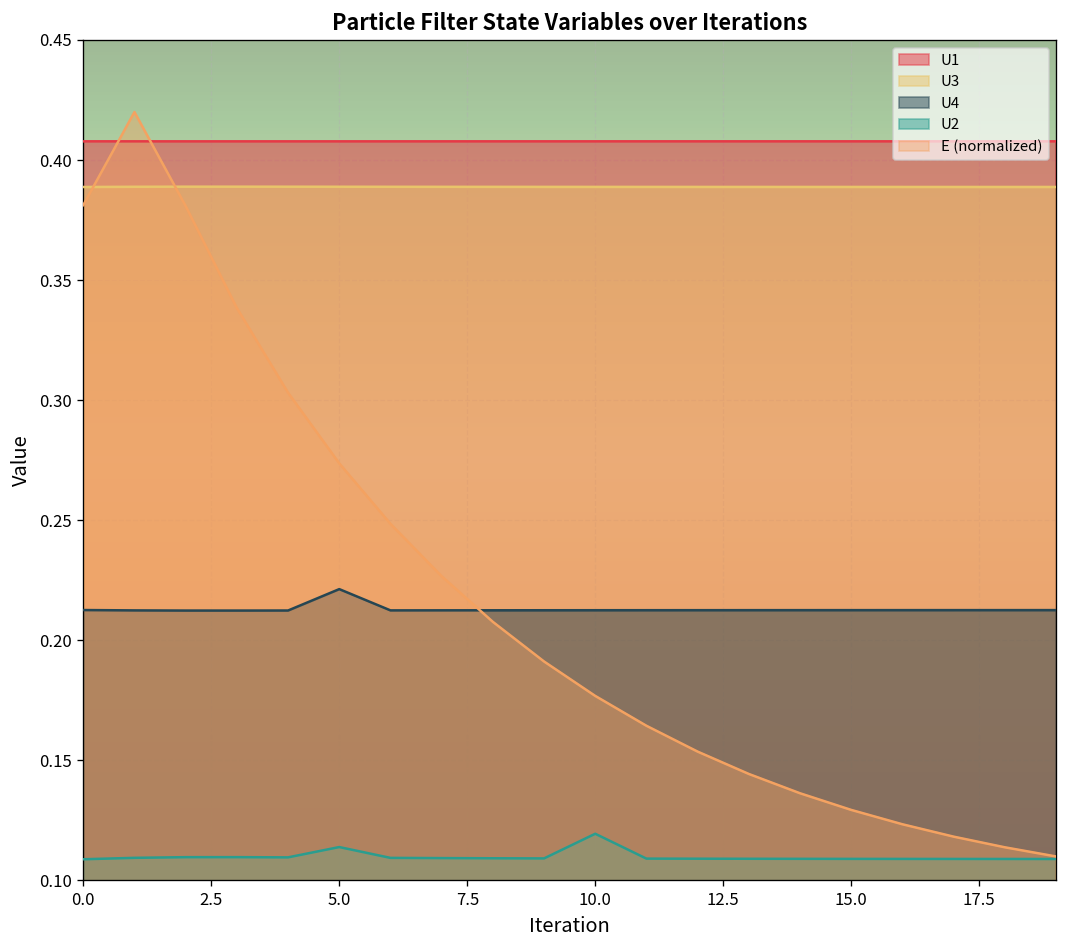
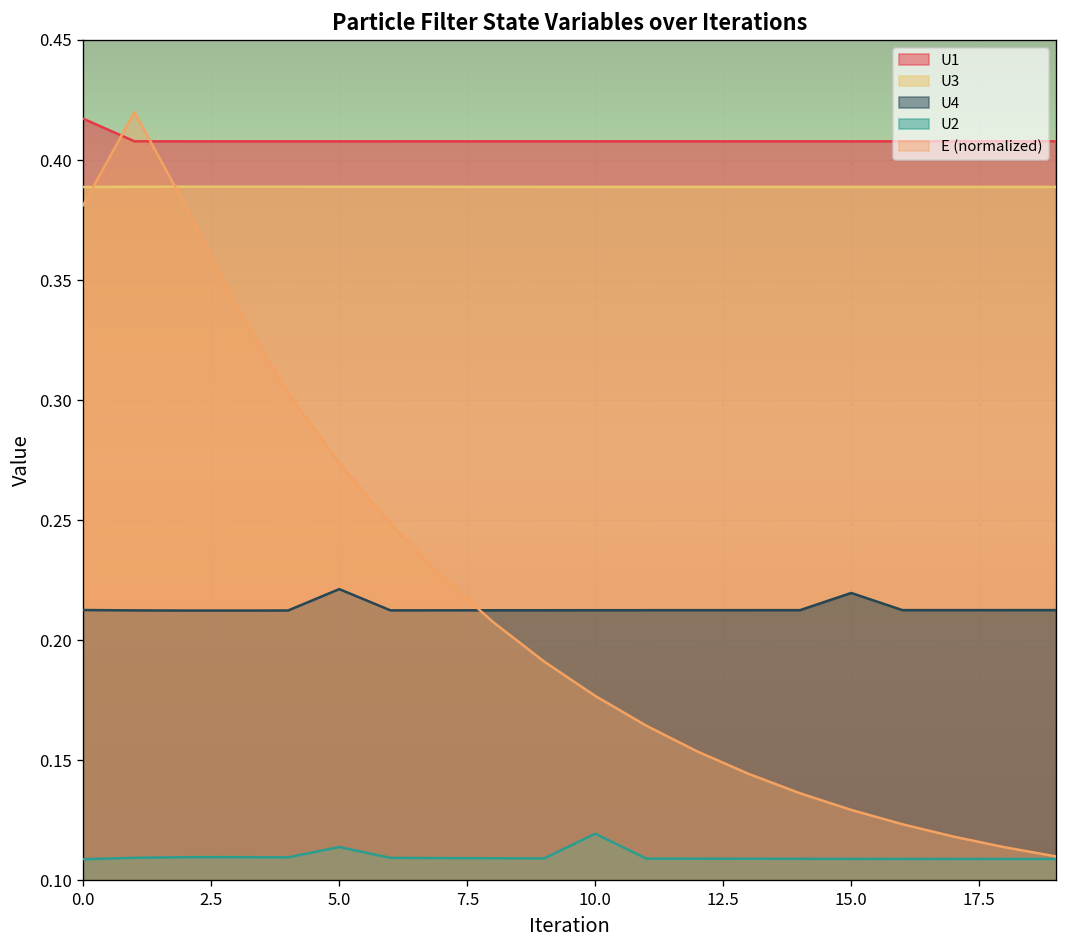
U1, 0.0: 0.408 -> 0.417
U4, 15.0: 0.213 -> 0.220
